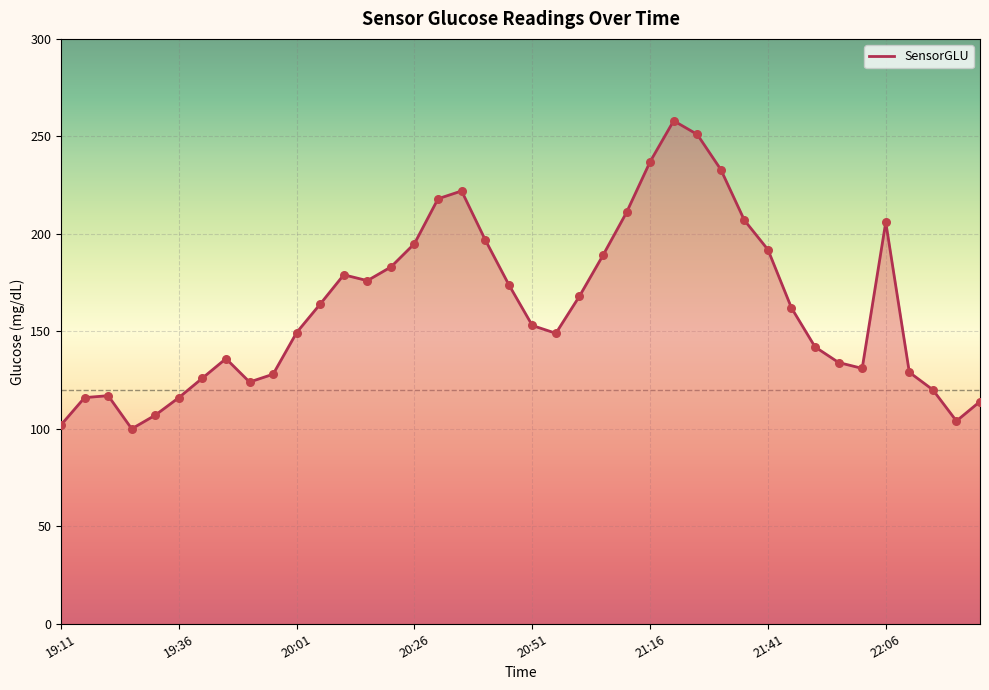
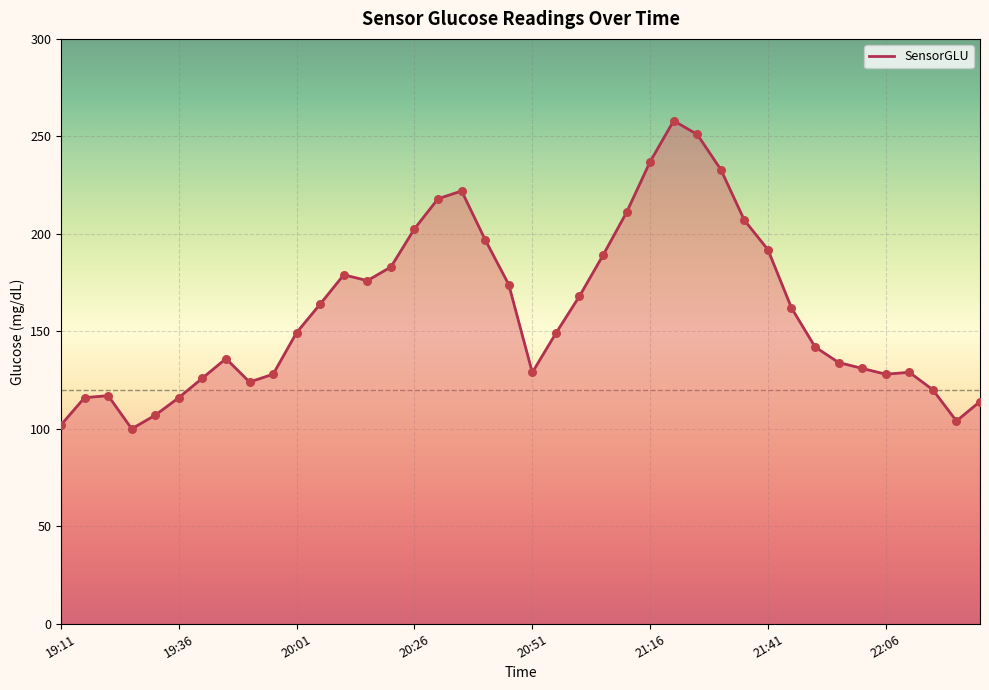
20:26: 195 -> 203
20:51: 153 -> 129
22:06: 206 -> 128
